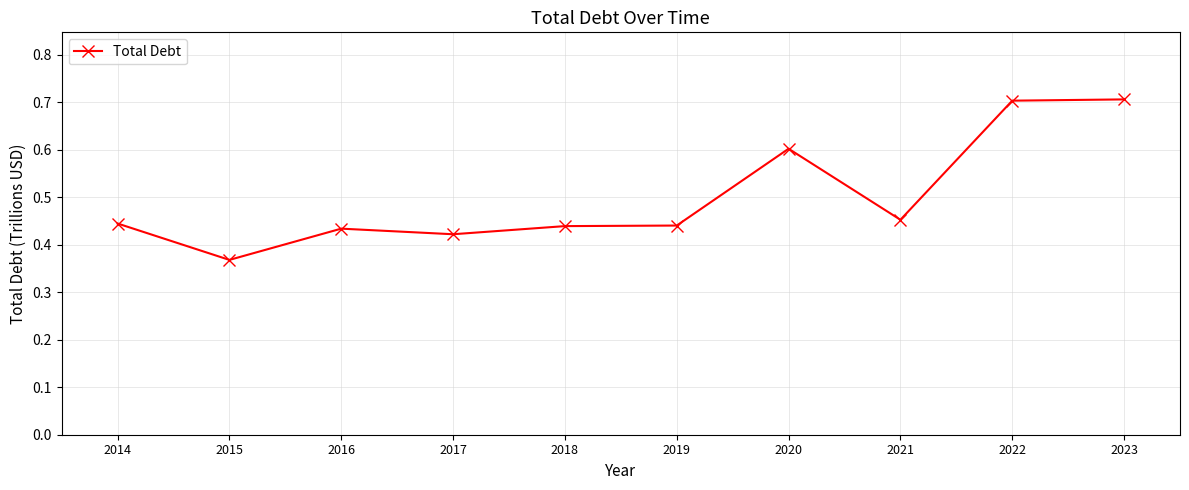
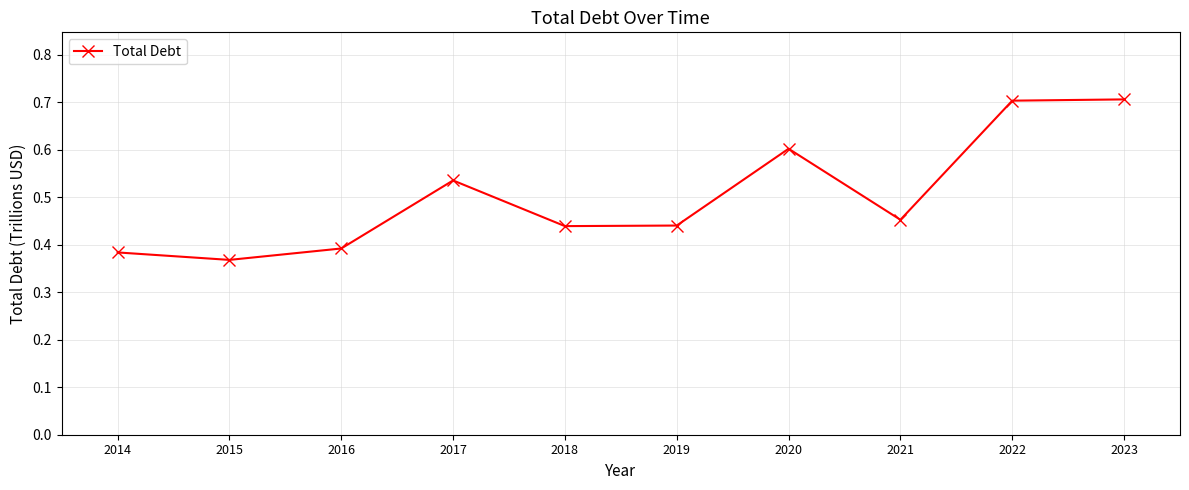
2014: 0.44 -> 0.38
2016: 0.43 -> 0.39
2017: 0.42 -> 0.54
